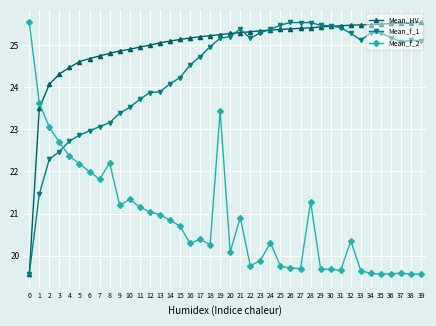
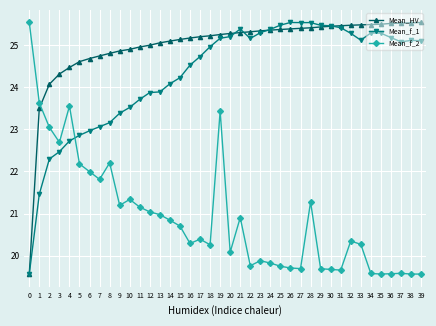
Mean_f_2, 4: 22.4 -> 23.6
Mean_f_2, 24: 20.3 -> 19.8
Mean_f_2, 33: 19.6 -> 20.3
